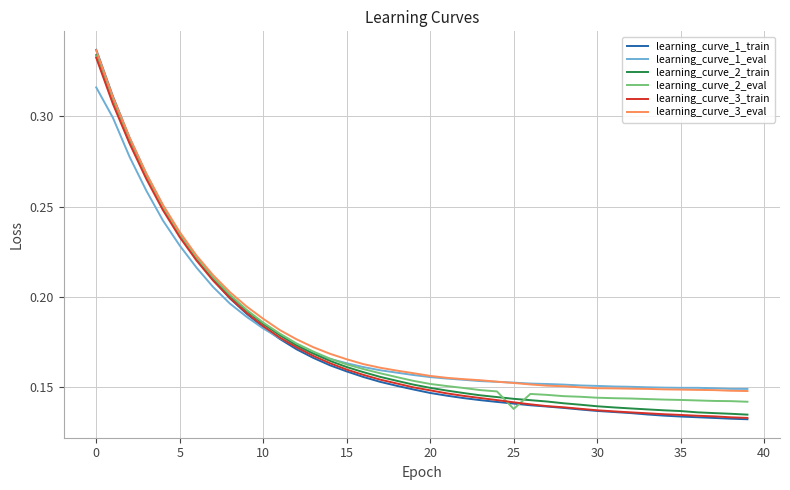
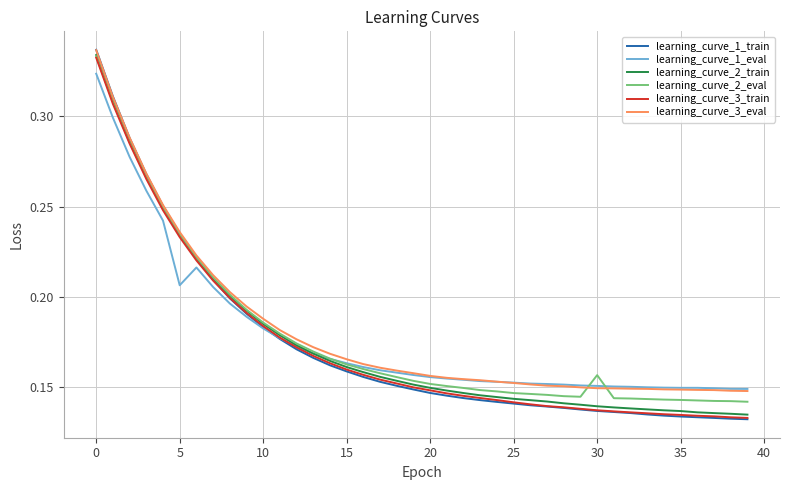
learning_curve_1_eval, 0: 0.316 -> 0.323
learning_curve_1_eval, 5: 0.228 -> 0.206
learning_curve_2_eval, 25: 0.138 -> 0.147
learning_curve_2_eval, 30: 0.144 -> 0.157
